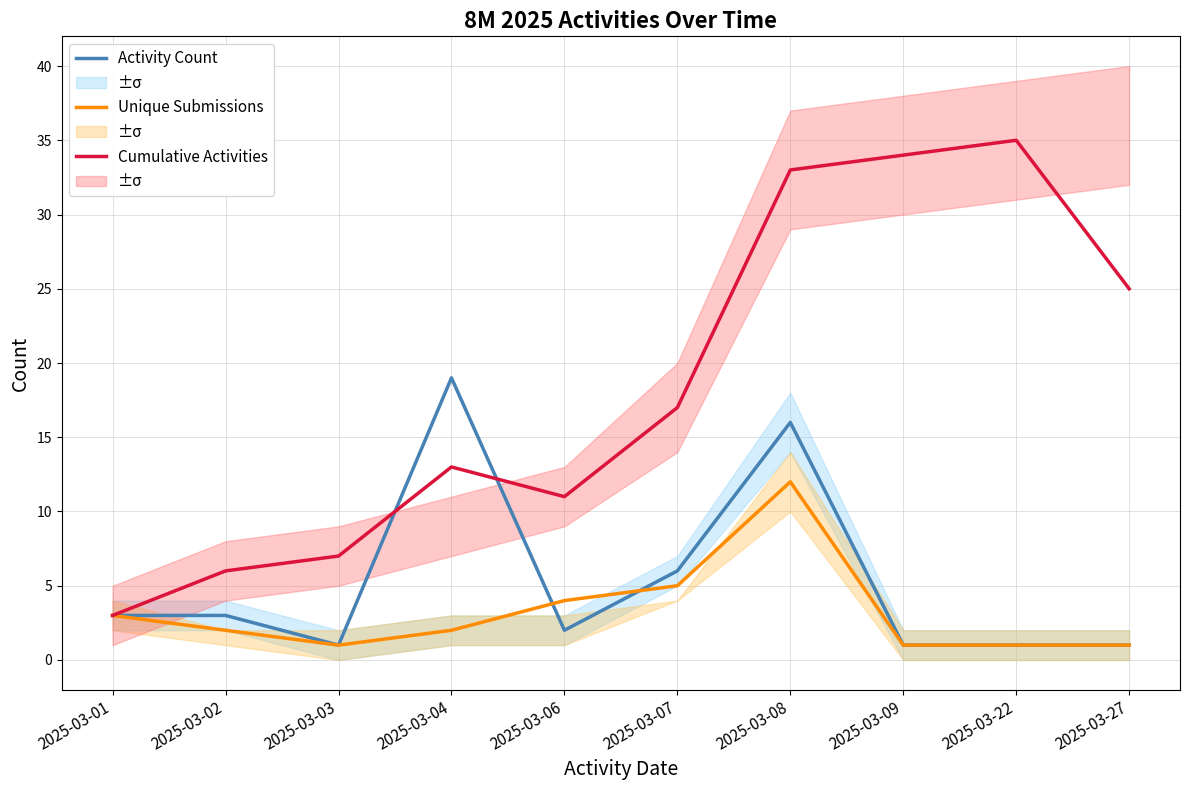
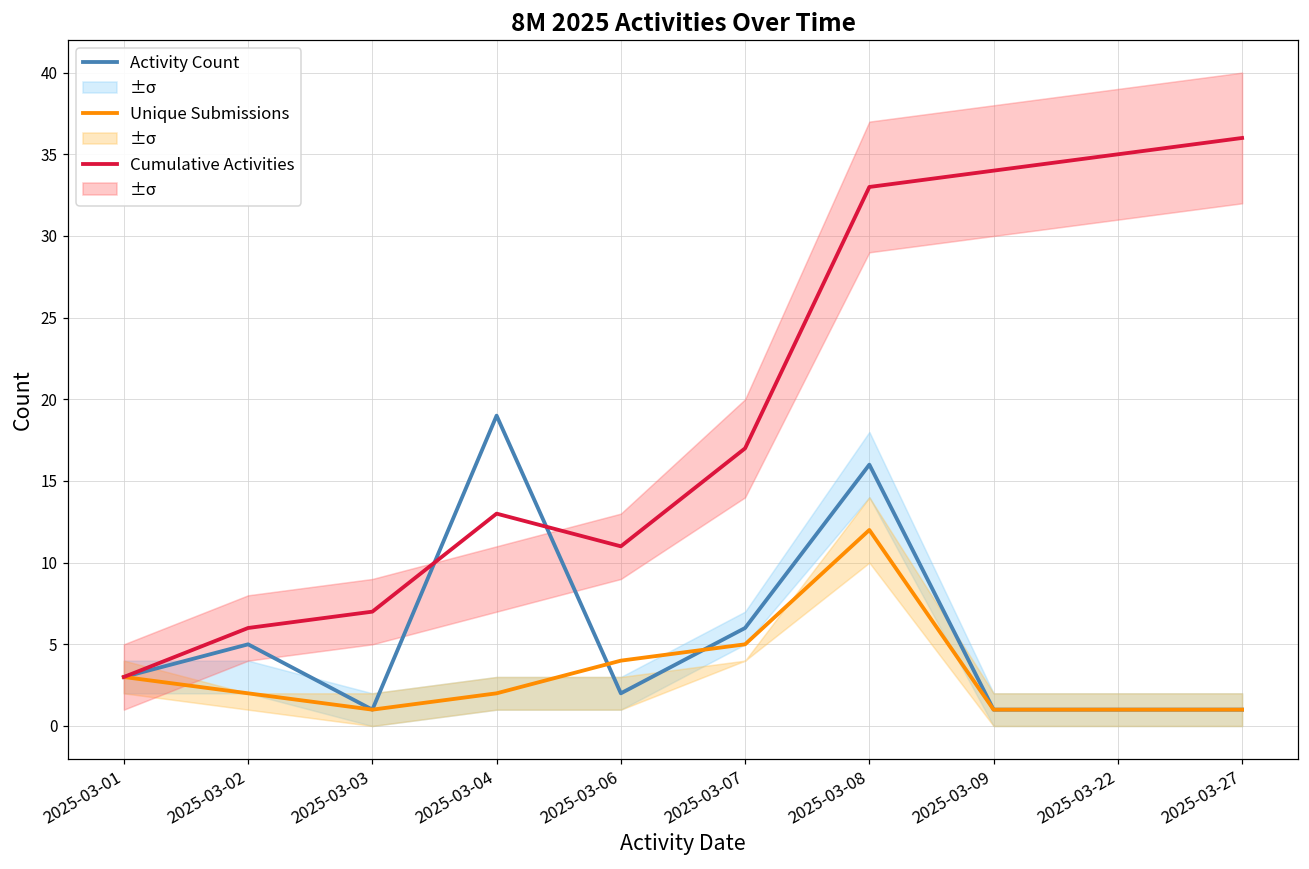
Activity Count, 2025-03-02: 3 -> 5
Cumulative Activities, 2025-03-27: 25 -> 36
